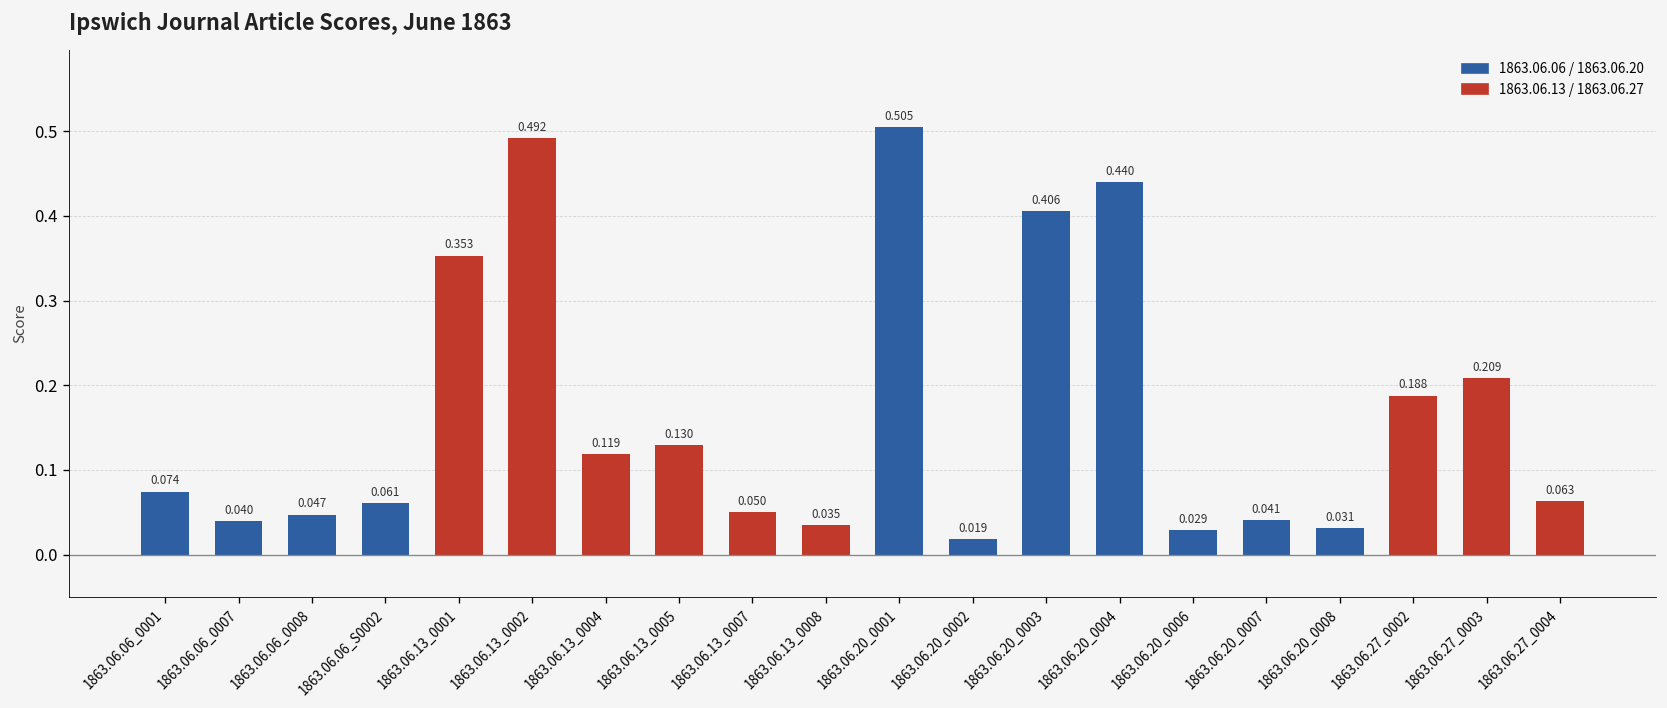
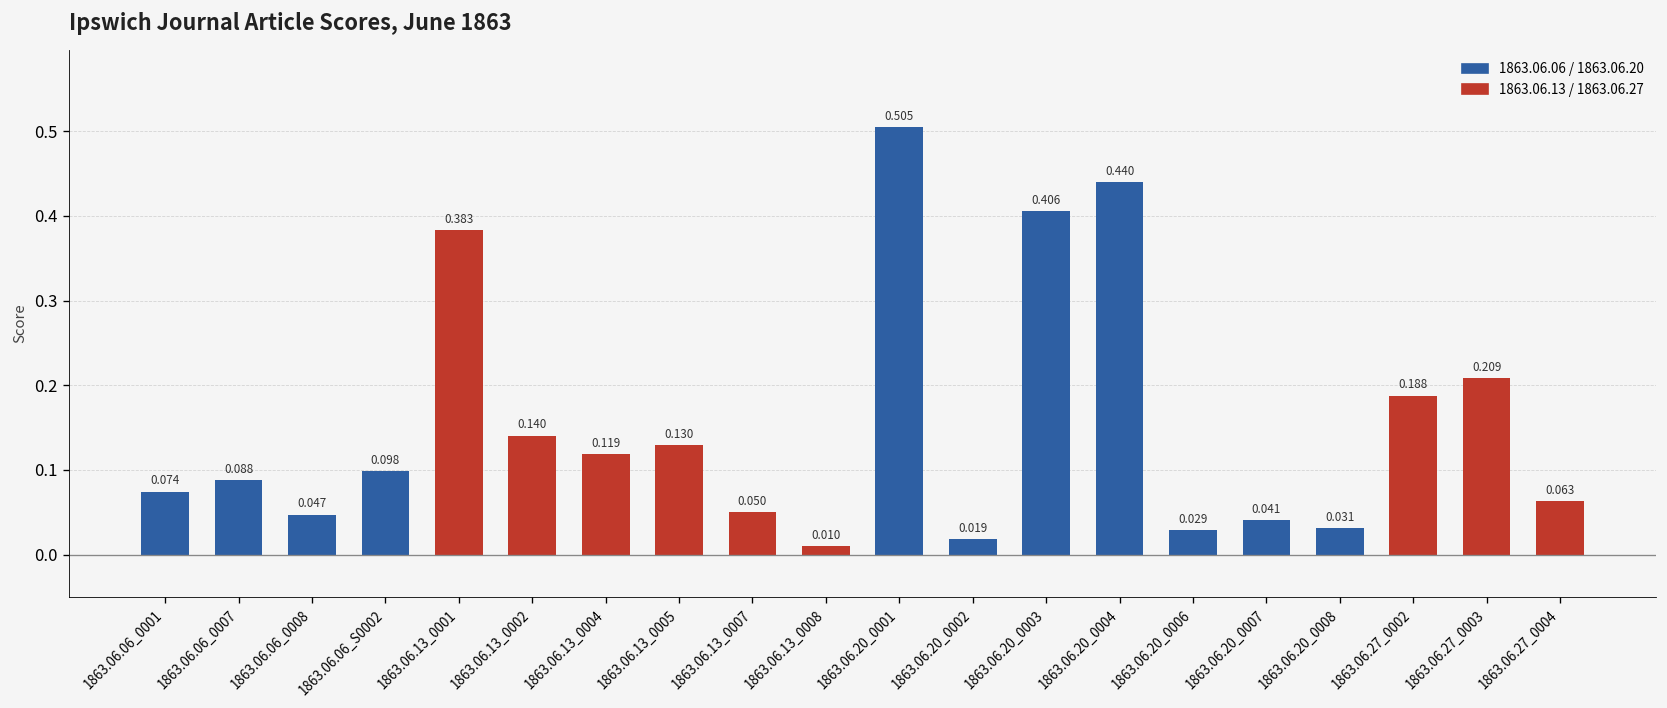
1863.06.06_0007: 0.040 -> 0.088
1863.06.06_S0002: 0.061 -> 0.098
1863.06.13_0001: 0.353 -> 0.383
1863.06.13_0002: 0.492 -> 0.140
1863.06.13_0008: 0.035 -> 0.010
